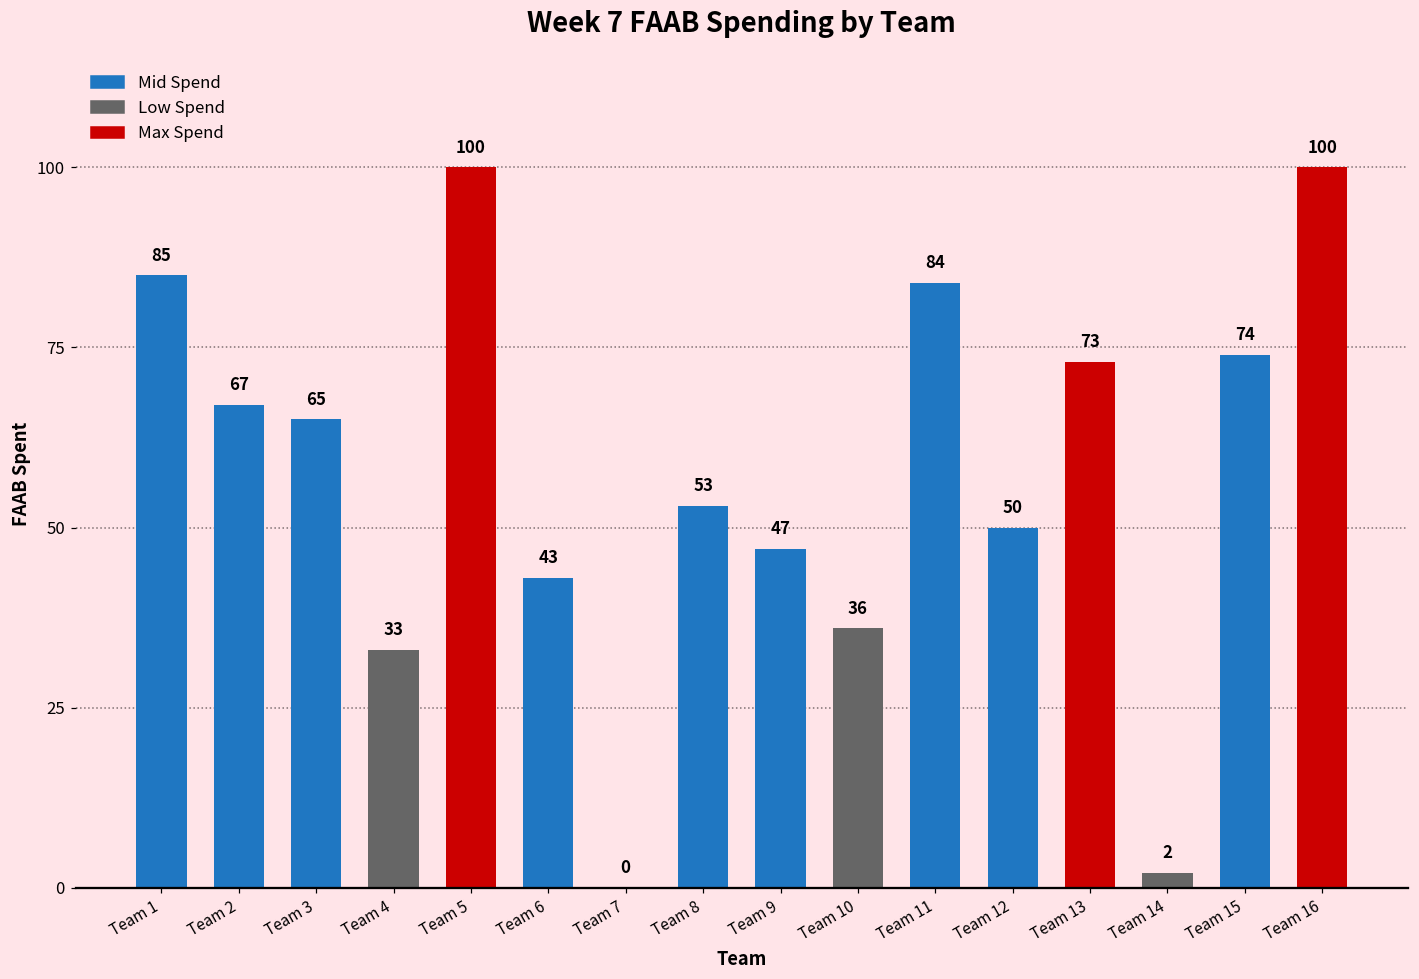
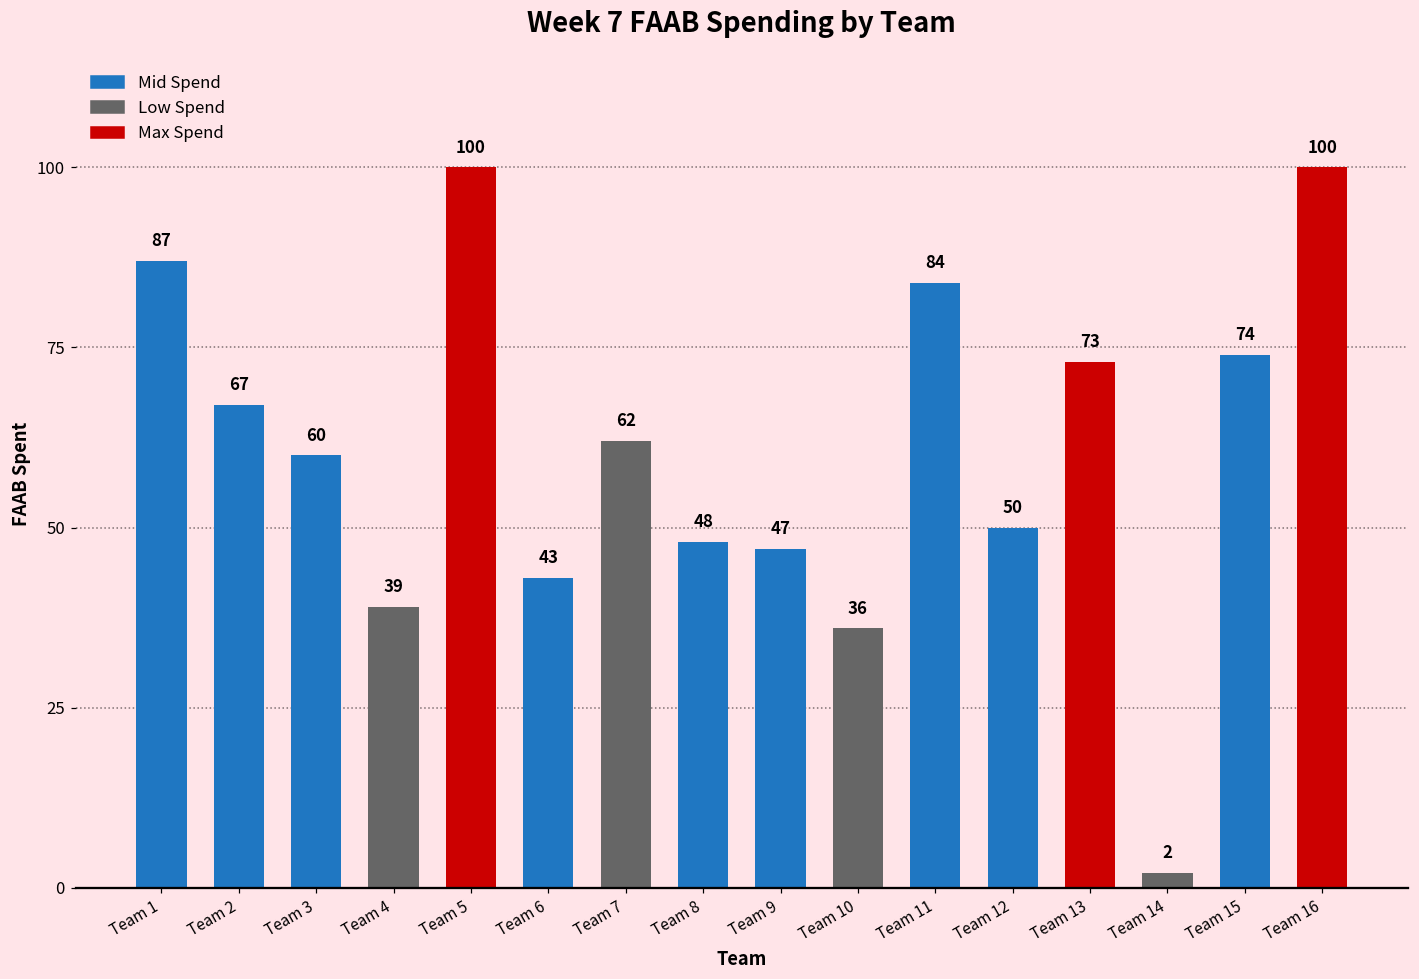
Team 1: 85 -> 87
Team 3: 65 -> 60
Team 4: 33 -> 39
Team 7: 0 -> 62
Team 8: 53 -> 48
